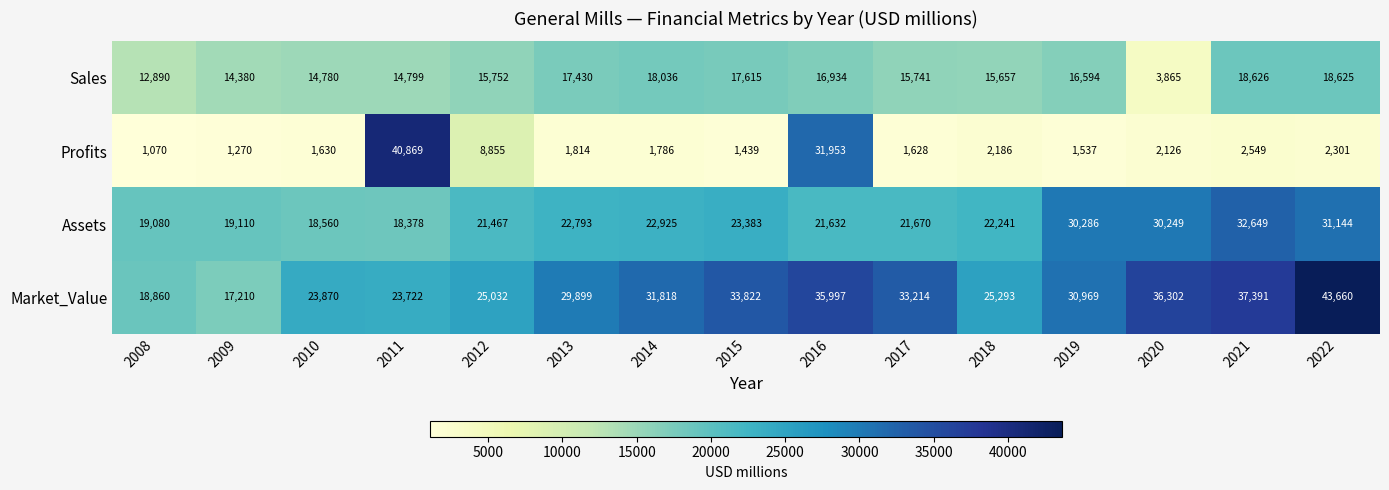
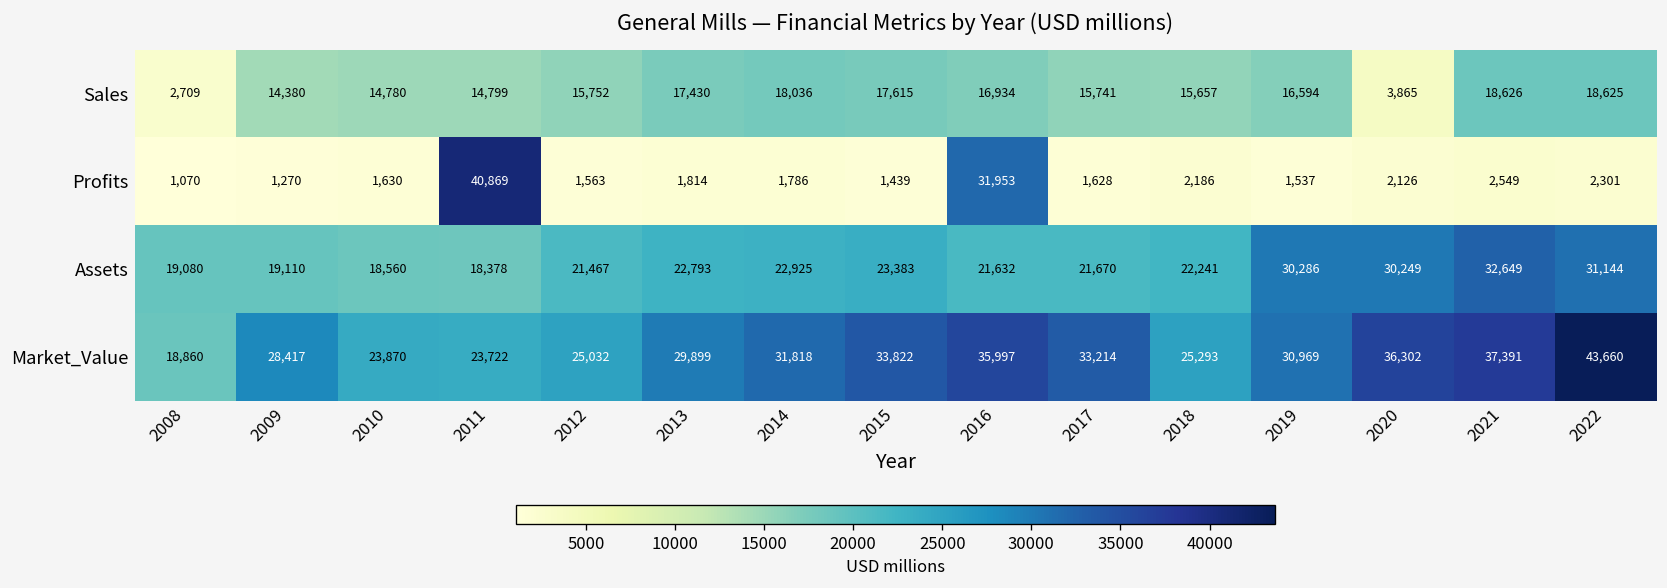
Sales, 2008: 12,890 -> 2,709
Profits, 2012: 8,855 -> 1,563
Market_Value, 2009: 17,210 -> 28,417
